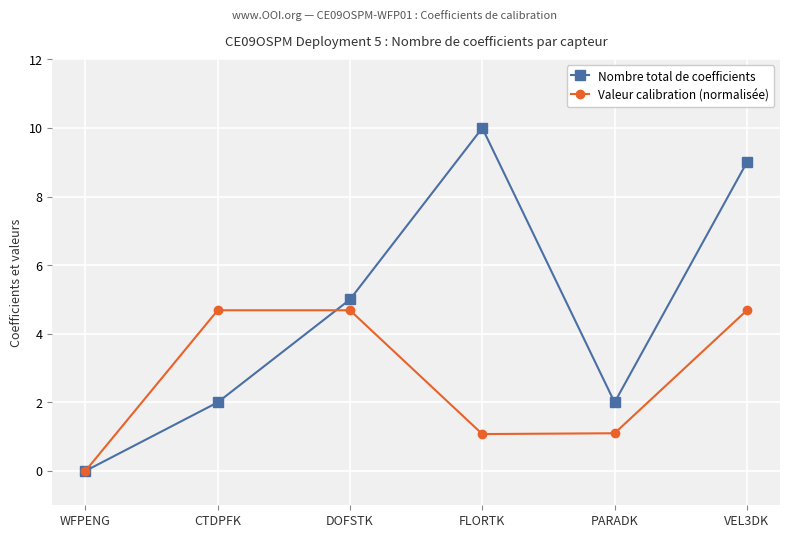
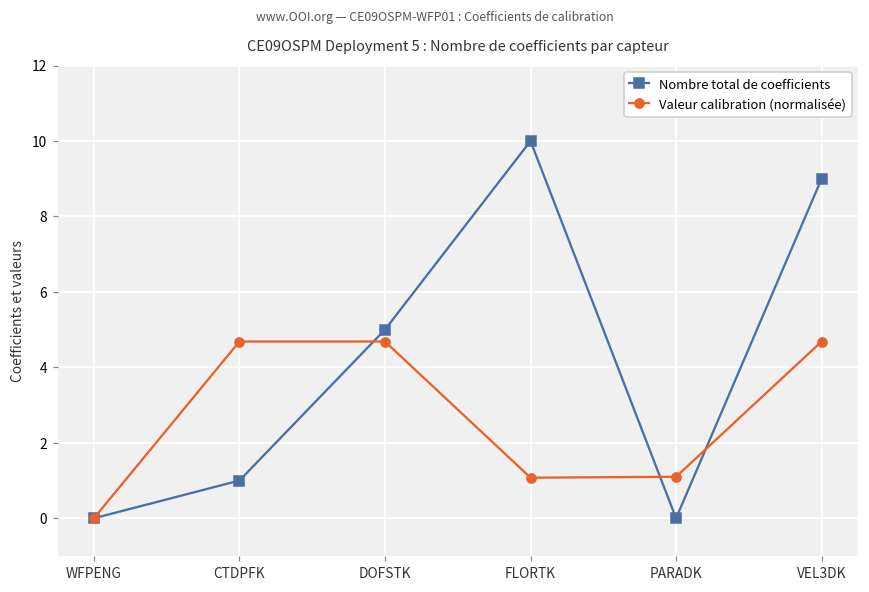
Nombre total de coefficients, CTDPFK: 2 -> 1
Nombre total de coefficients, PARADK: 2 -> 0
